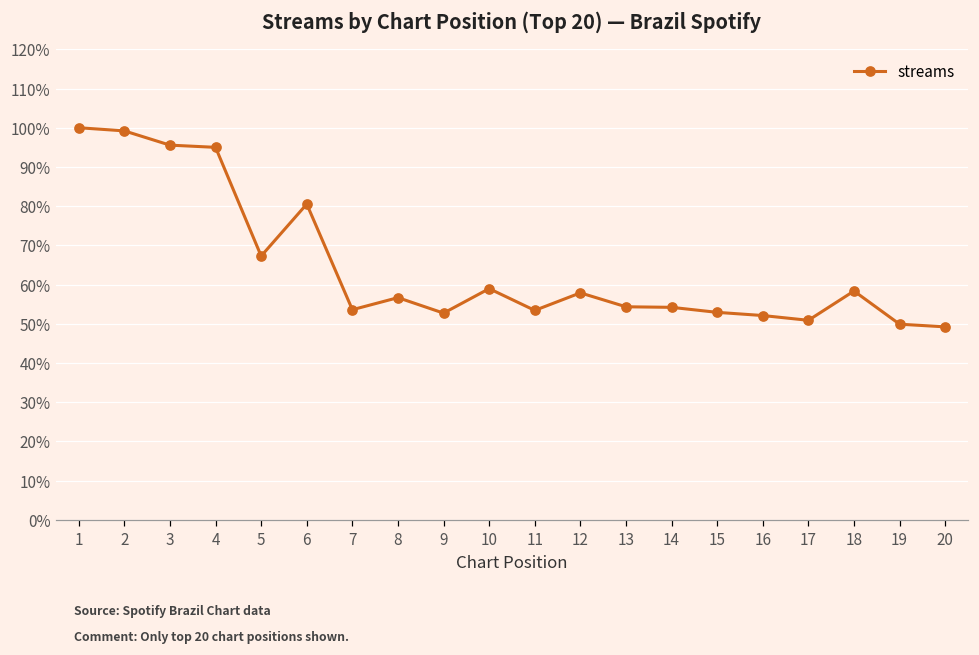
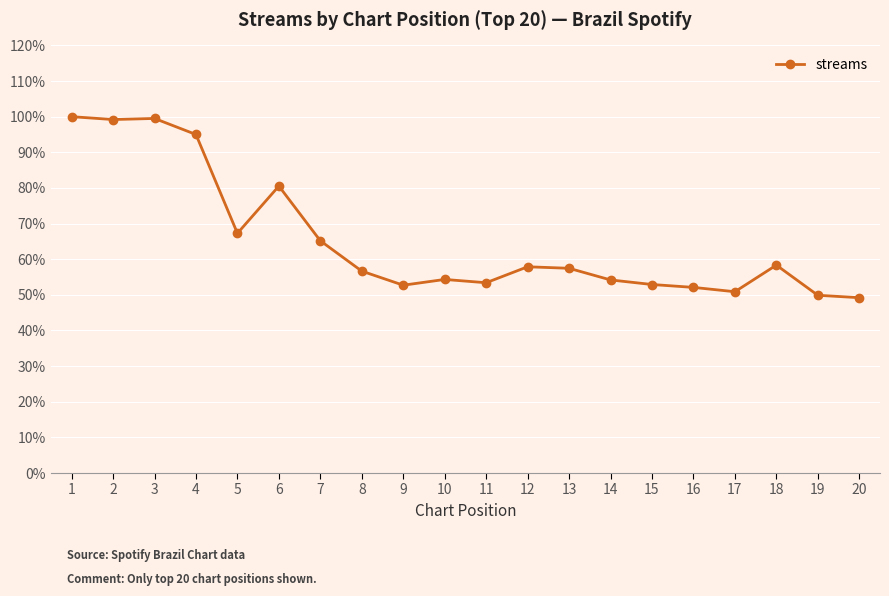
3: 96% -> 100%
7: 54% -> 65%
10: 59% -> 54%
13: 54% -> 57%
